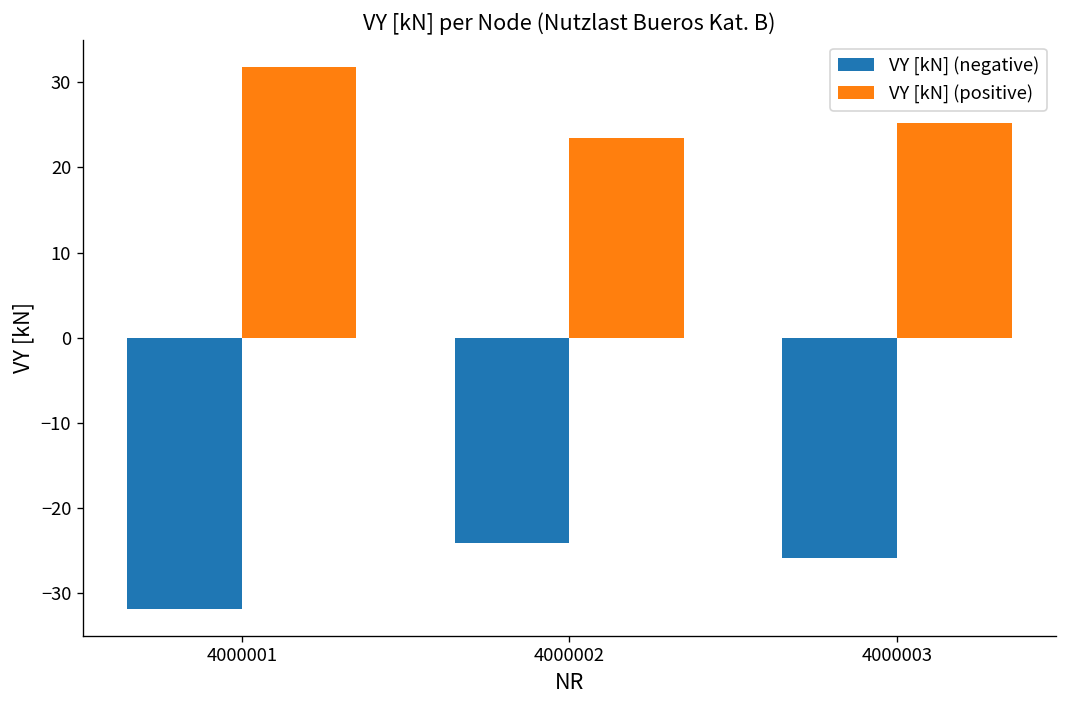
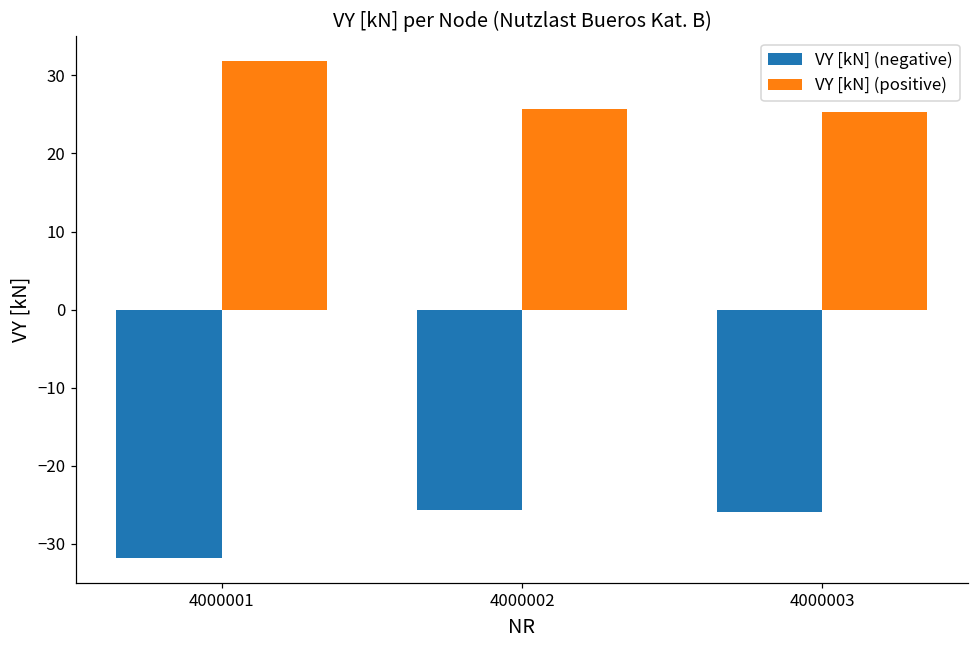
VY [kN] (negative), 4000002: -24 -> -26
VY [kN] (positive), 4000002: 23 -> 26
